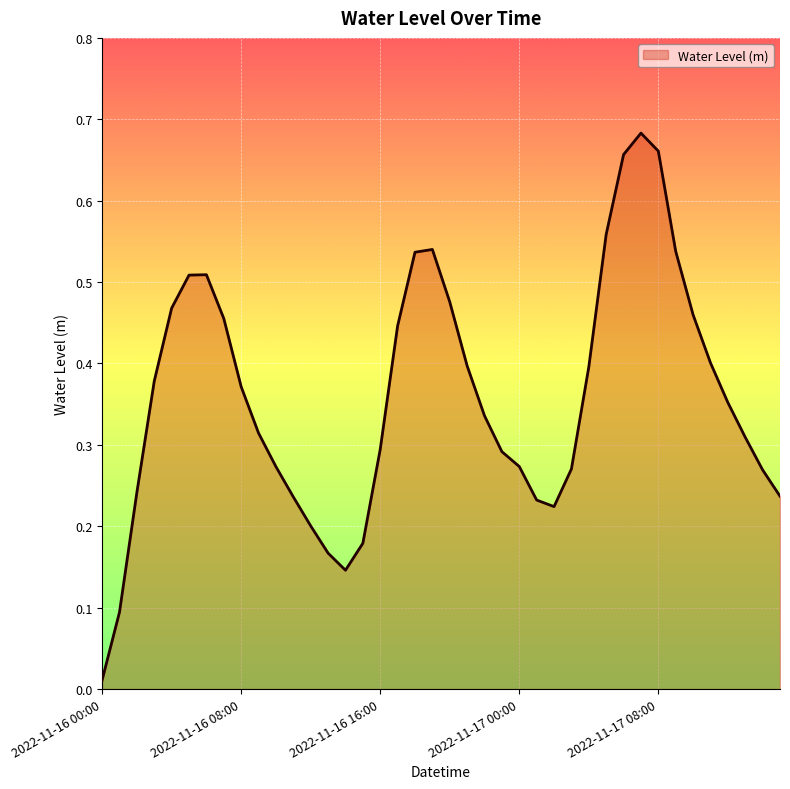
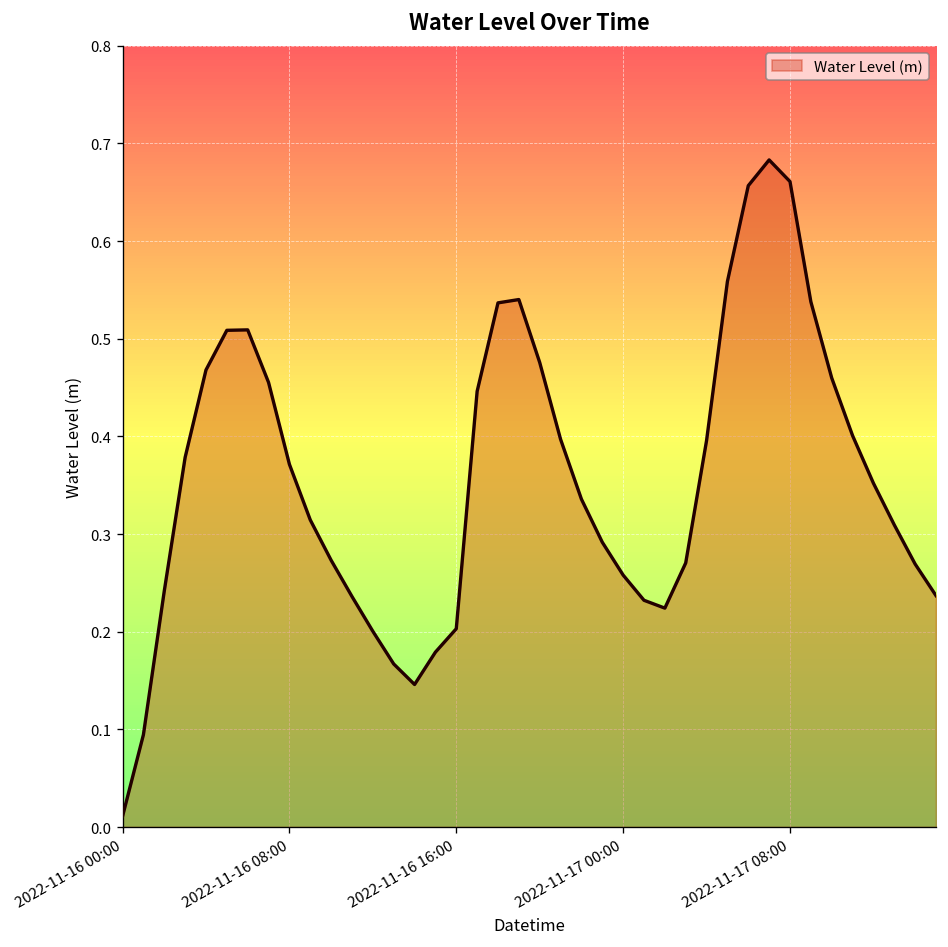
2022-11-16 16:00: 0.29 -> 0.20
2022-11-17 00:00: 0.27 -> 0.26
